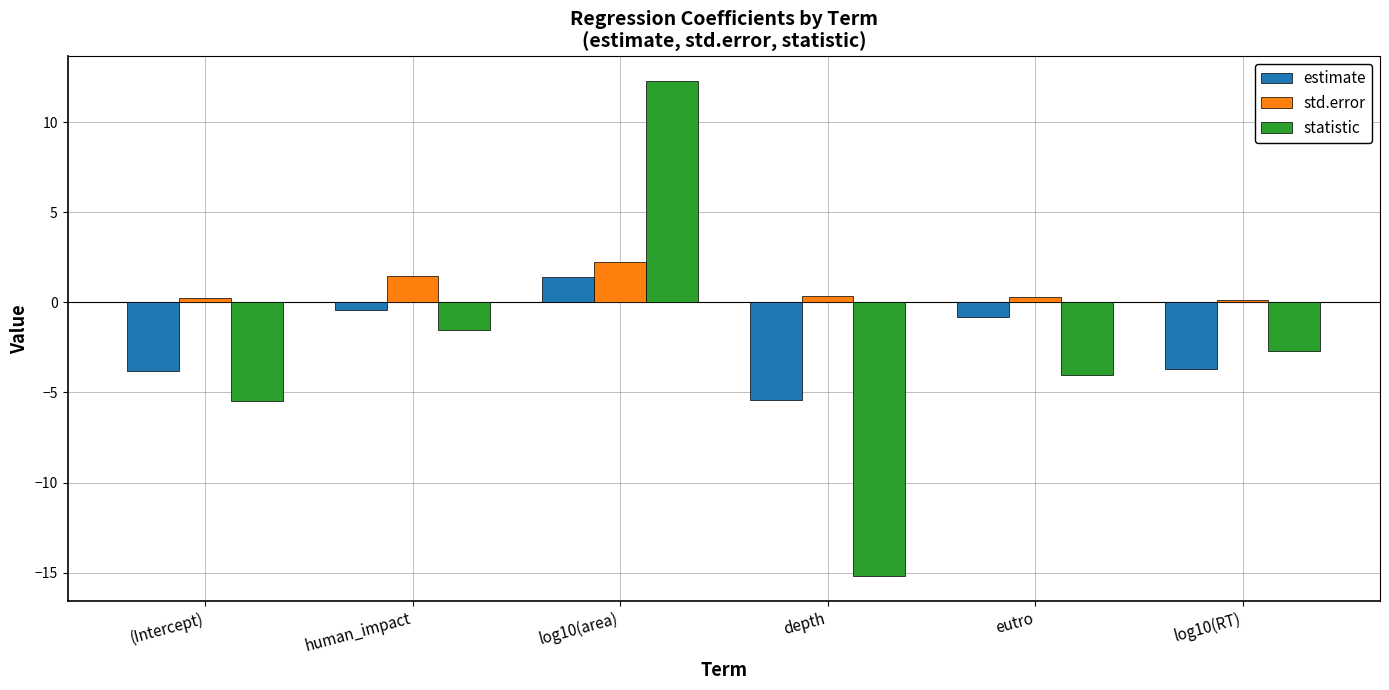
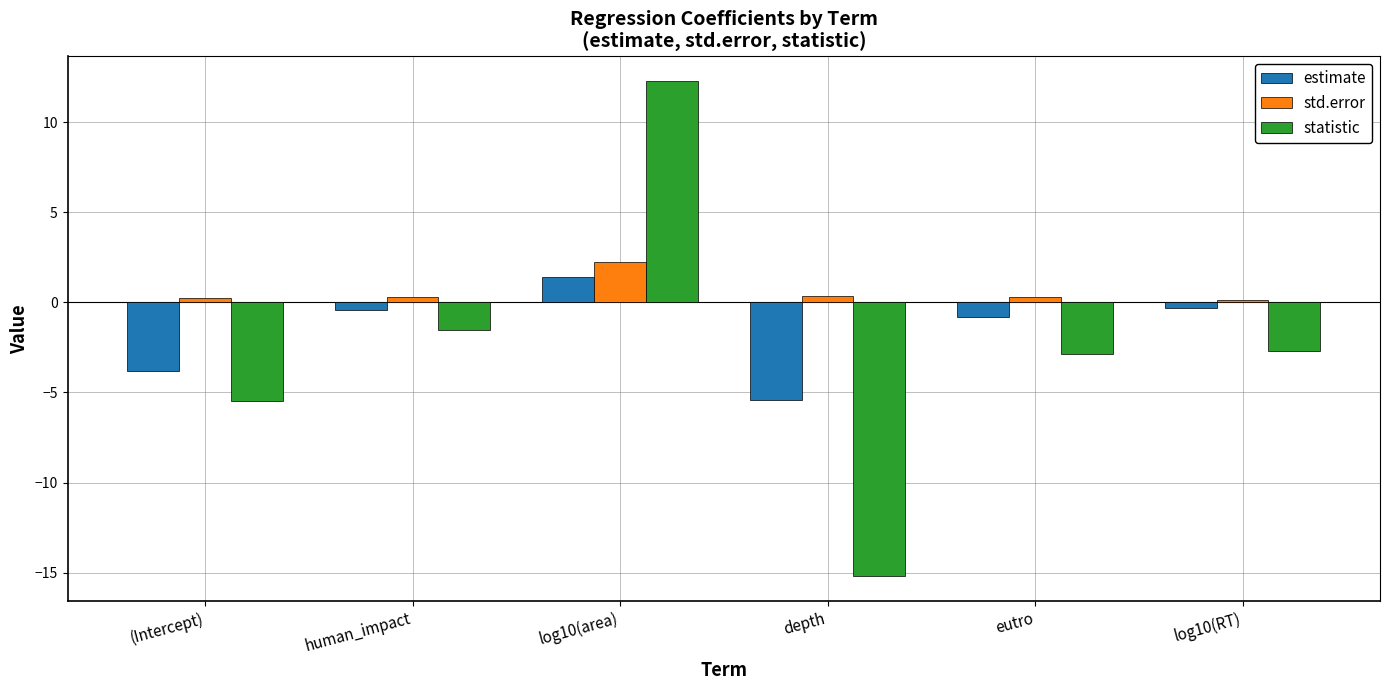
std.error, human_impact: 1.4 -> 0.3
statistic, eutro: -4.0 -> -2.9
estimate, log10(RT): -3.7 -> -0.3
